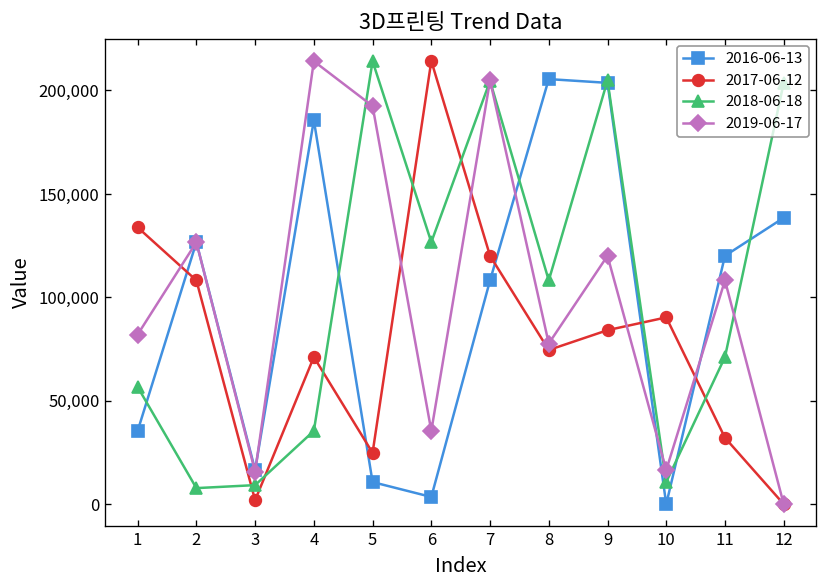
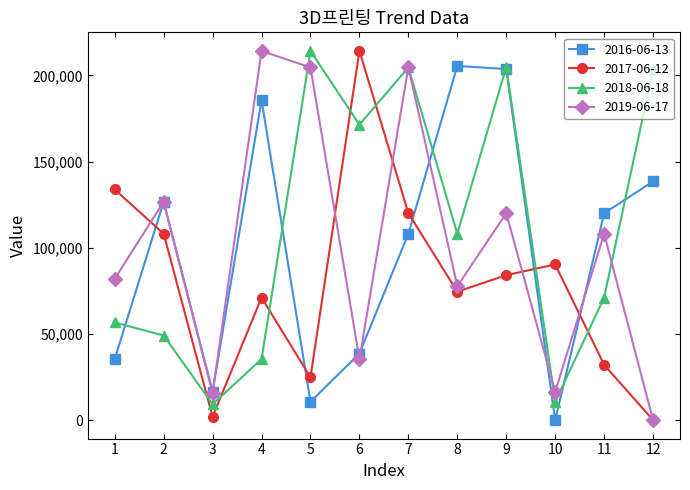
2018-06-18, 2: 8,000 -> 49,000
2019-06-17, 5: 192,000 -> 205,000
2016-06-13, 6: 4,000 -> 39,000
2018-06-18, 6: 127,000 -> 171,000
